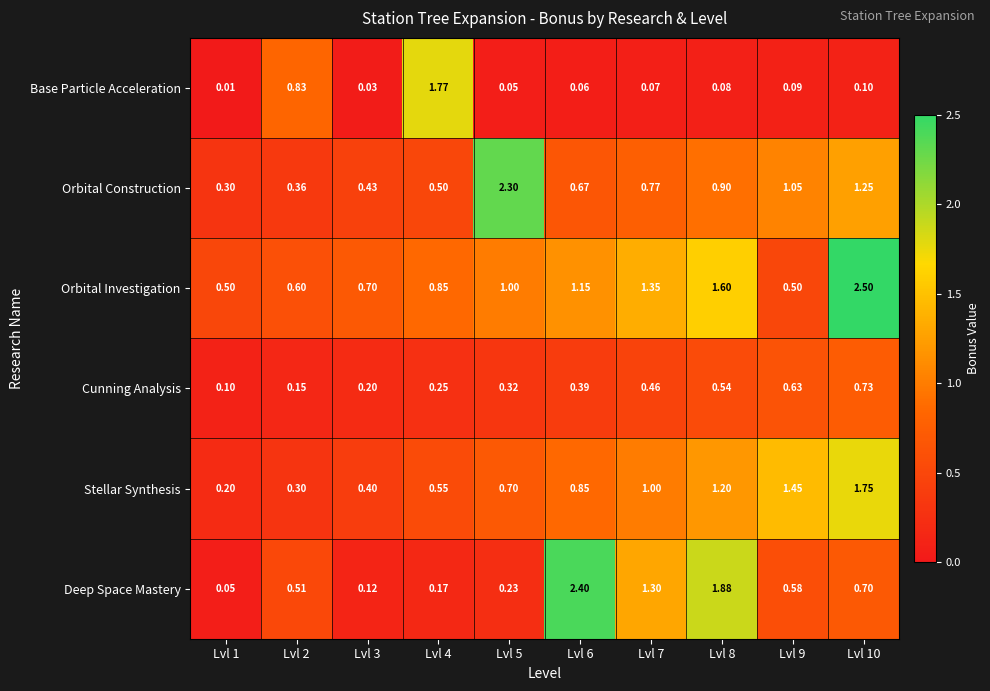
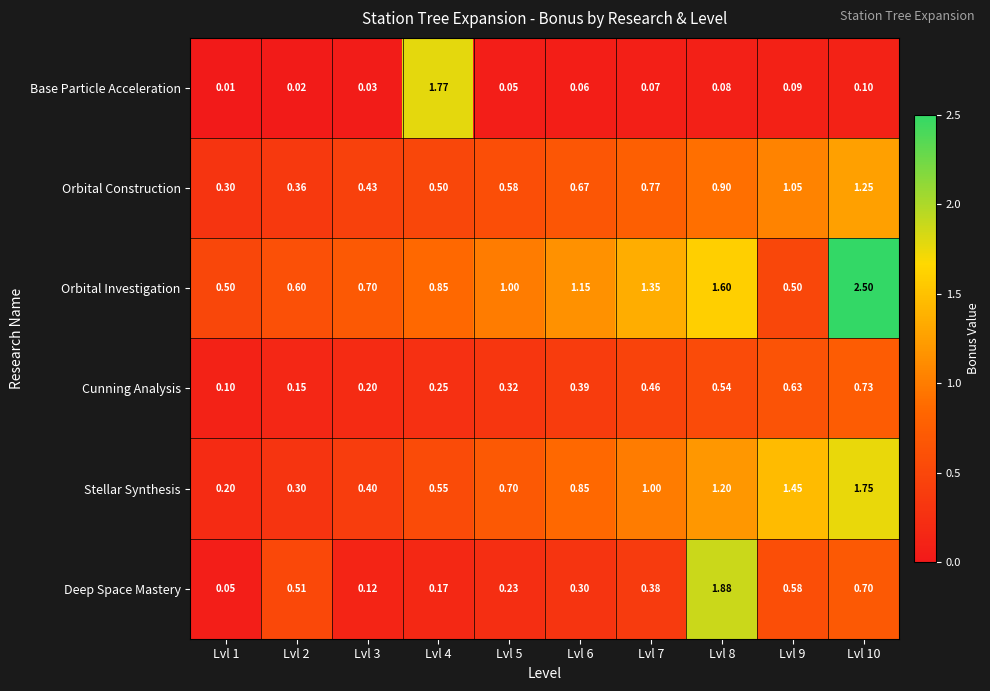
Base Particle Acceleration, Lvl 2: 0.83 -> 0.02
Orbital Construction, Lvl 5: 2.30 -> 0.58
Deep Space Mastery, Lvl 6: 2.40 -> 0.30
Deep Space Mastery, Lvl 7: 1.30 -> 0.38
